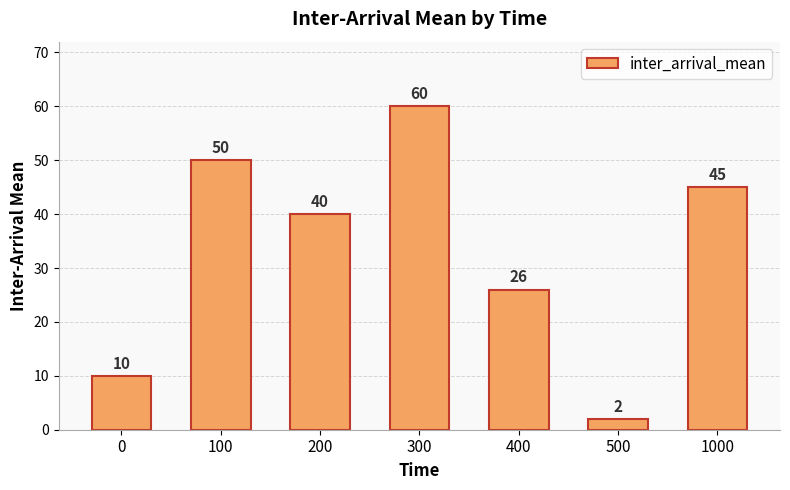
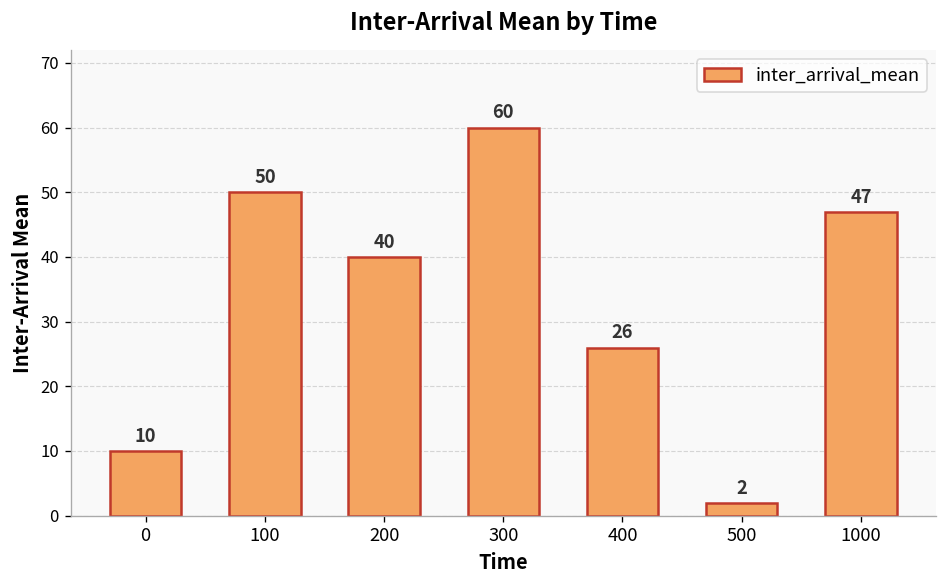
1000: 45 -> 47
